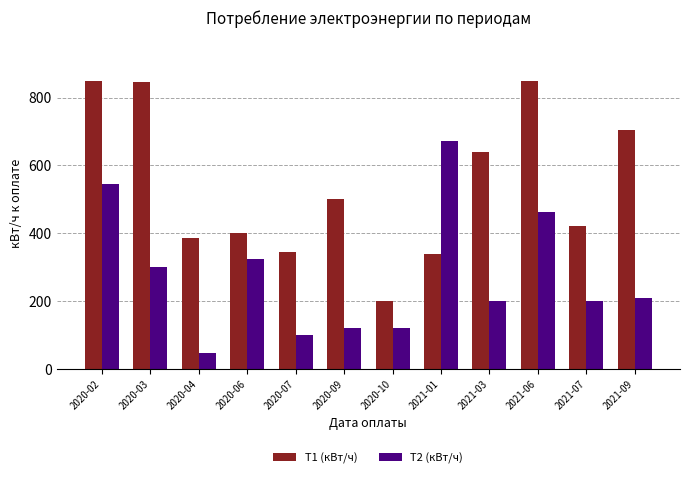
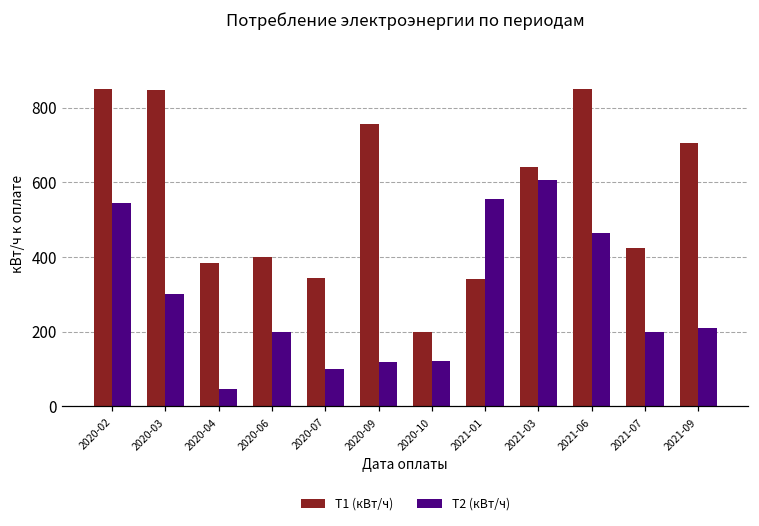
Т2 (кВт/ч), 2020-06: 320 -> 200
Т1 (кВт/ч), 2020-09: 500 -> 760
Т2 (кВт/ч), 2021-01: 670 -> 560
Т2 (кВт/ч), 2021-03: 200 -> 610
